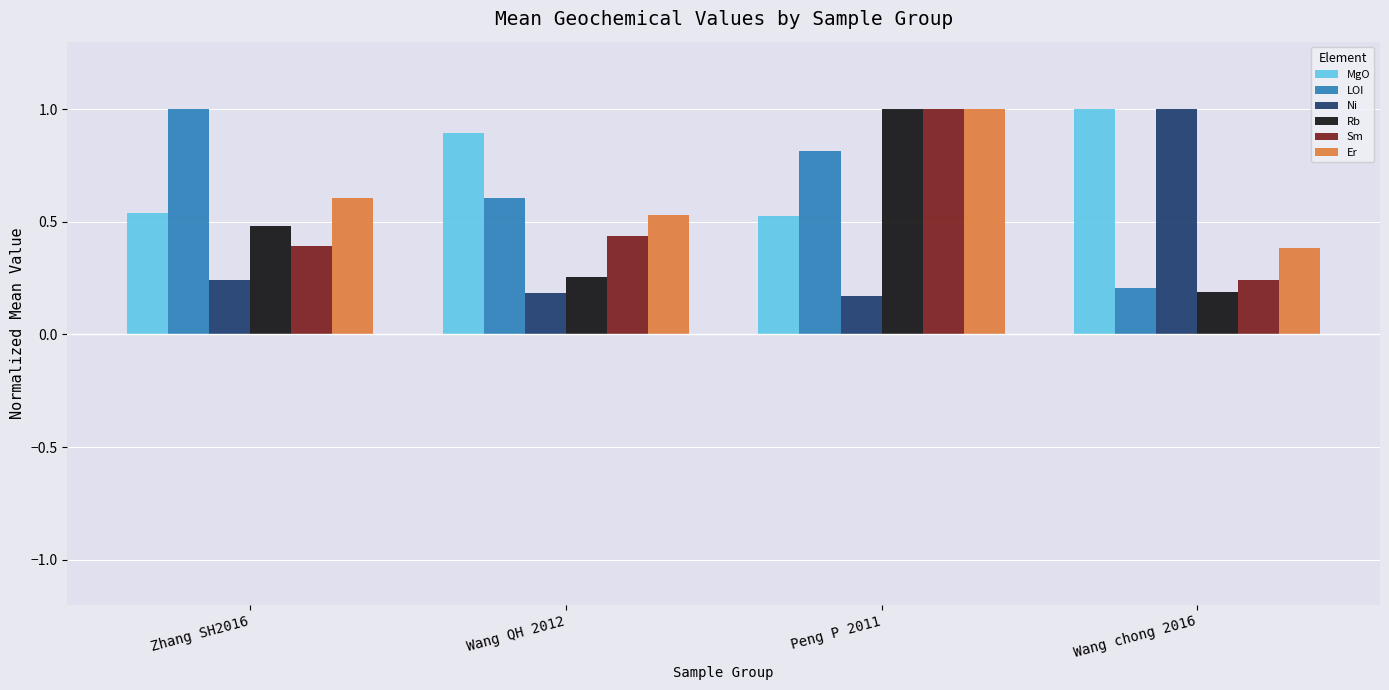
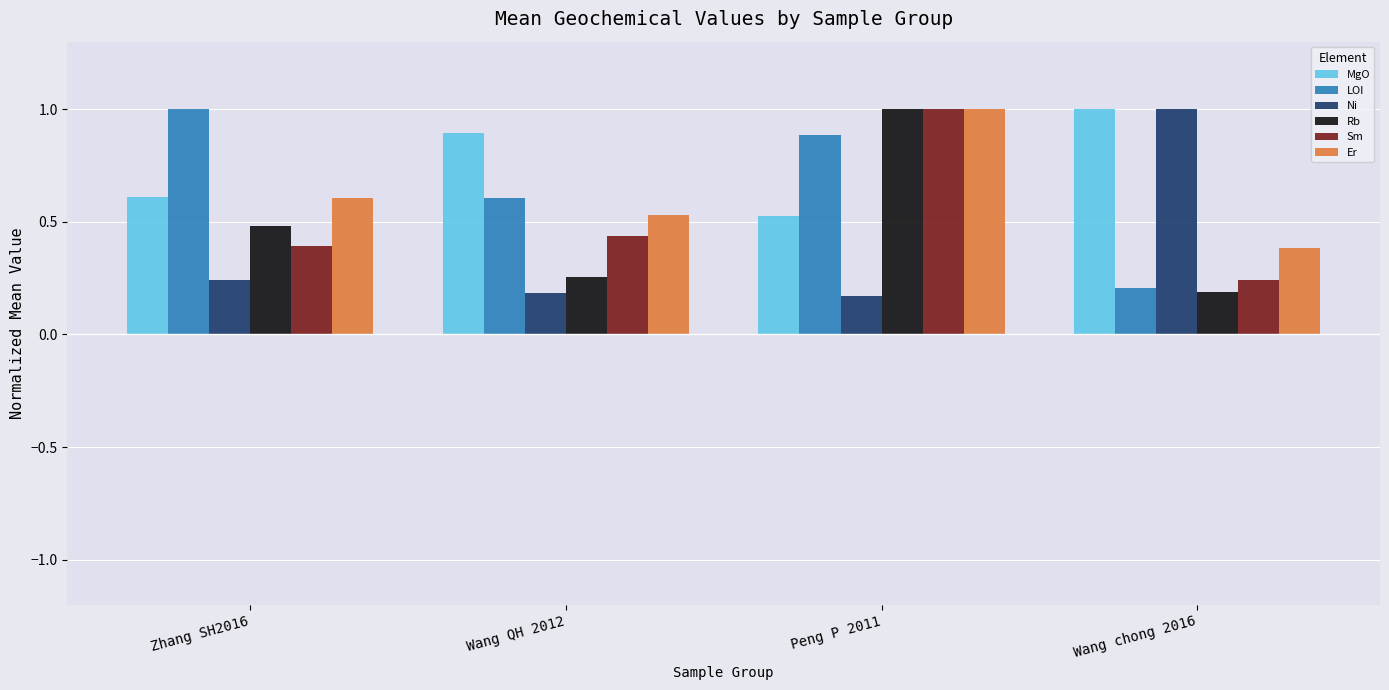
MgO, Zhang SH2016: 0.54 -> 0.61
LOI, Peng P 2011: 0.81 -> 0.89
